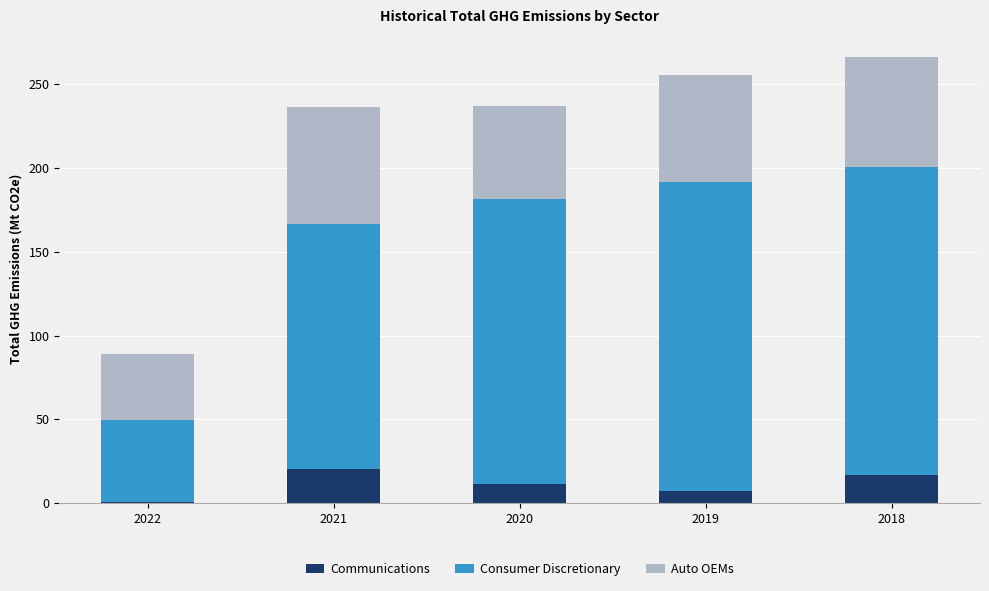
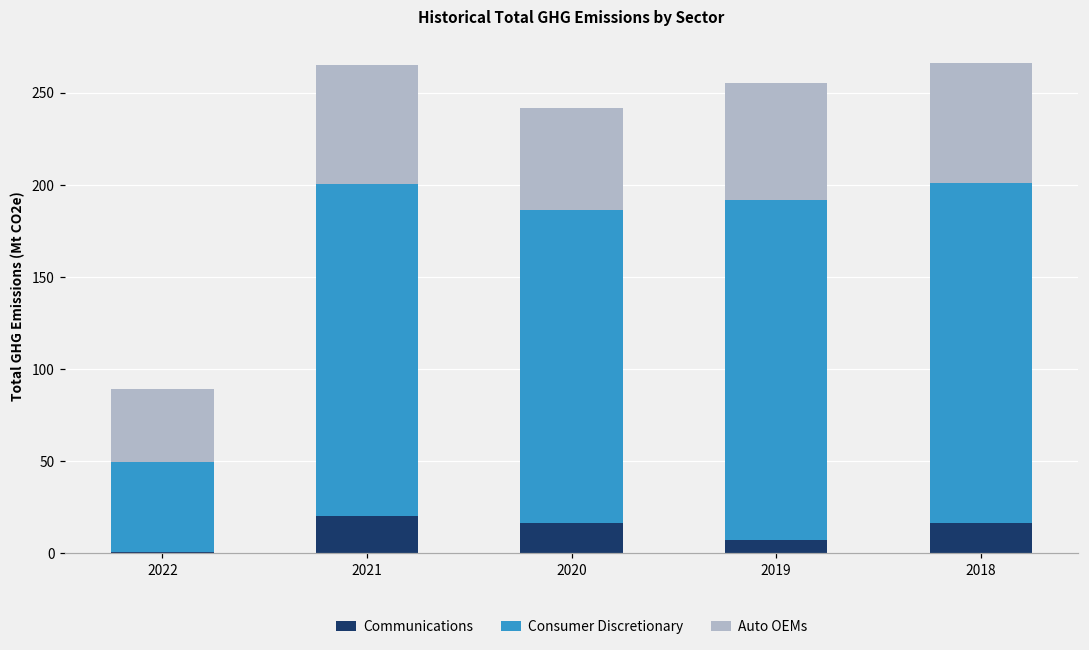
Consumer Discretionary, 2021: 146 -> 180
Auto OEMs, 2021: 70 -> 64
Communications, 2020: 12 -> 16
